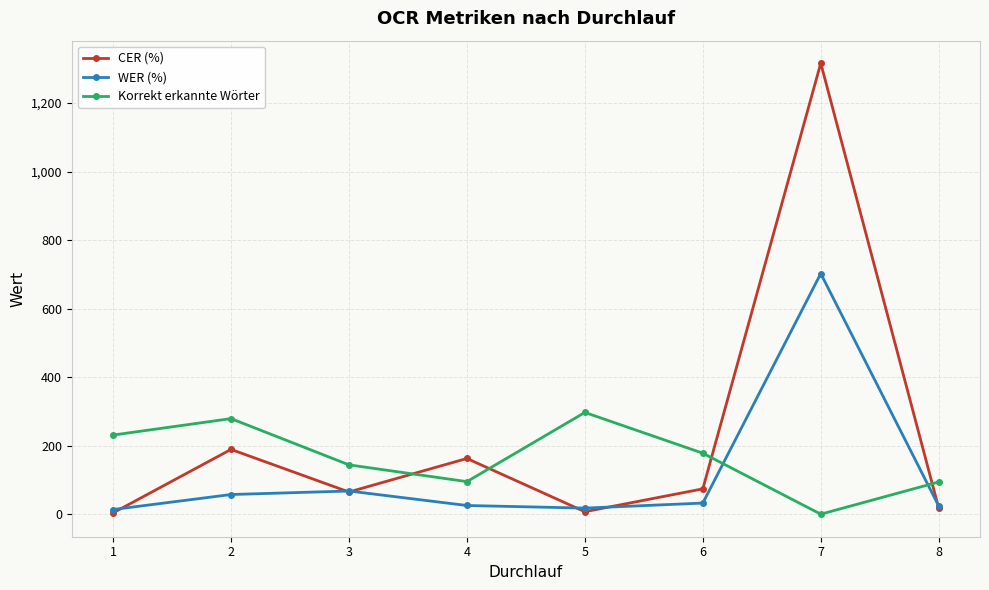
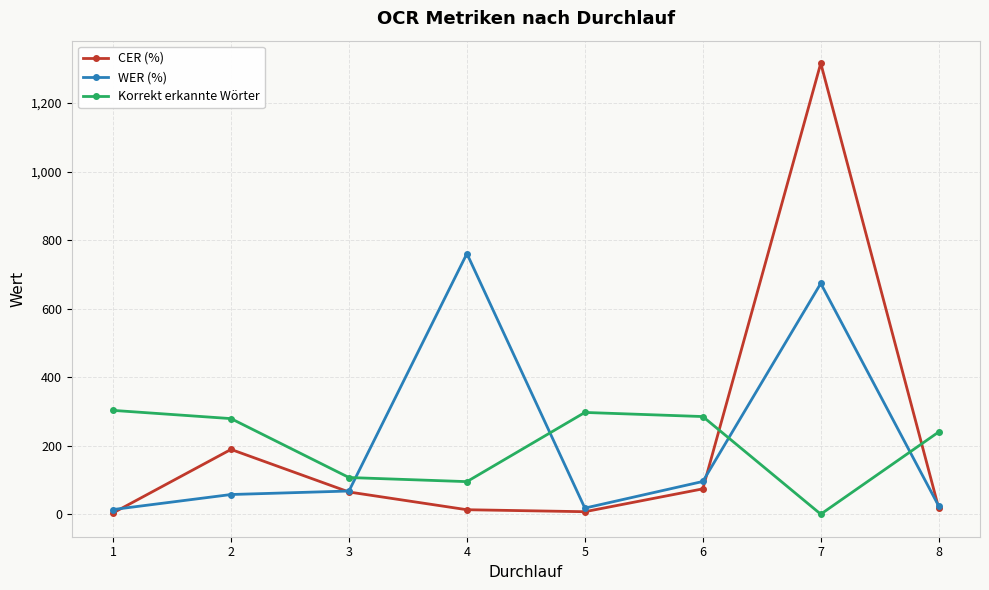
Korrekt erkannte Wörter, 1: 230 -> 300
Korrekt erkannte Wörter, 3: 140 -> 110
CER (%), 4: 160 -> 10
WER (%), 4: 30 -> 760
WER (%), 6: 30 -> 100
Korrekt erkannte Wörter, 6: 180 -> 290
WER (%), 7: 700 -> 670
Korrekt erkannte Wörter, 8: 90 -> 240
